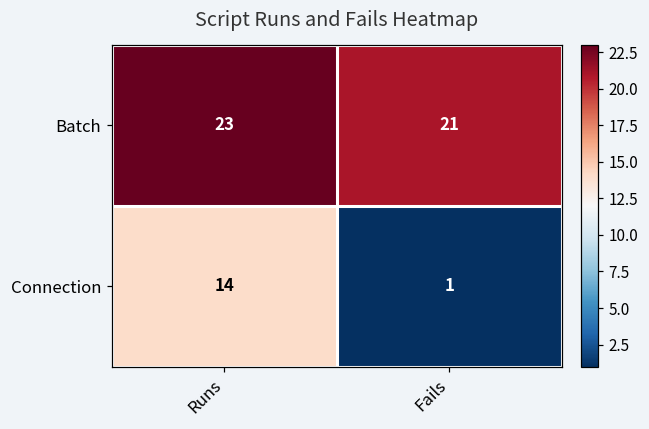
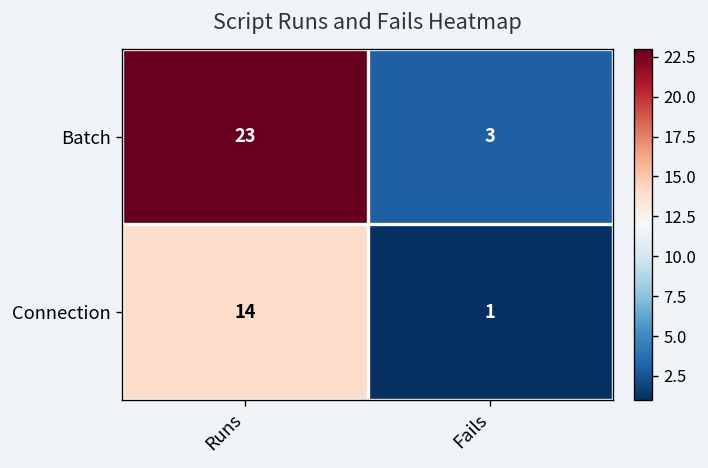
Batch, Fails: 21 -> 3
